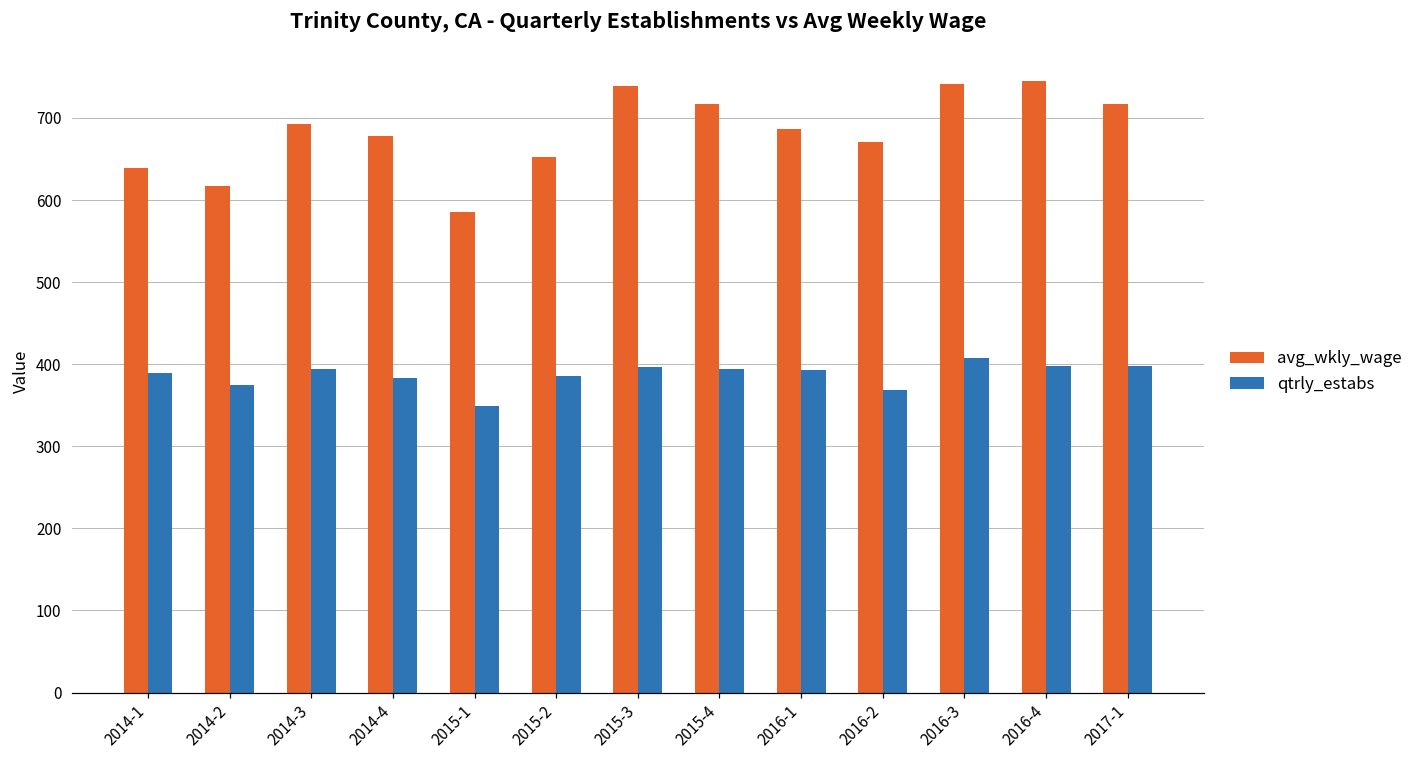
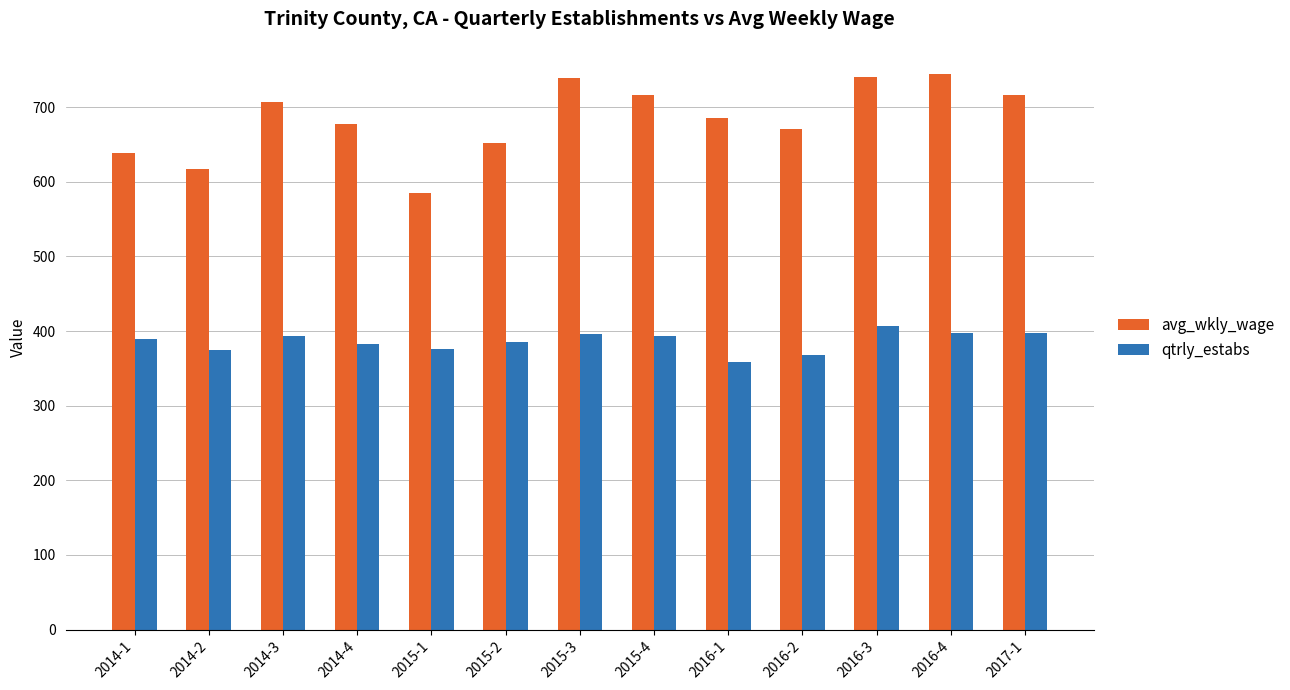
avg_wkly_wage, 2014-3: 690 -> 710
qtrly_estabs, 2015-1: 350 -> 380
qtrly_estabs, 2016-1: 390 -> 360
